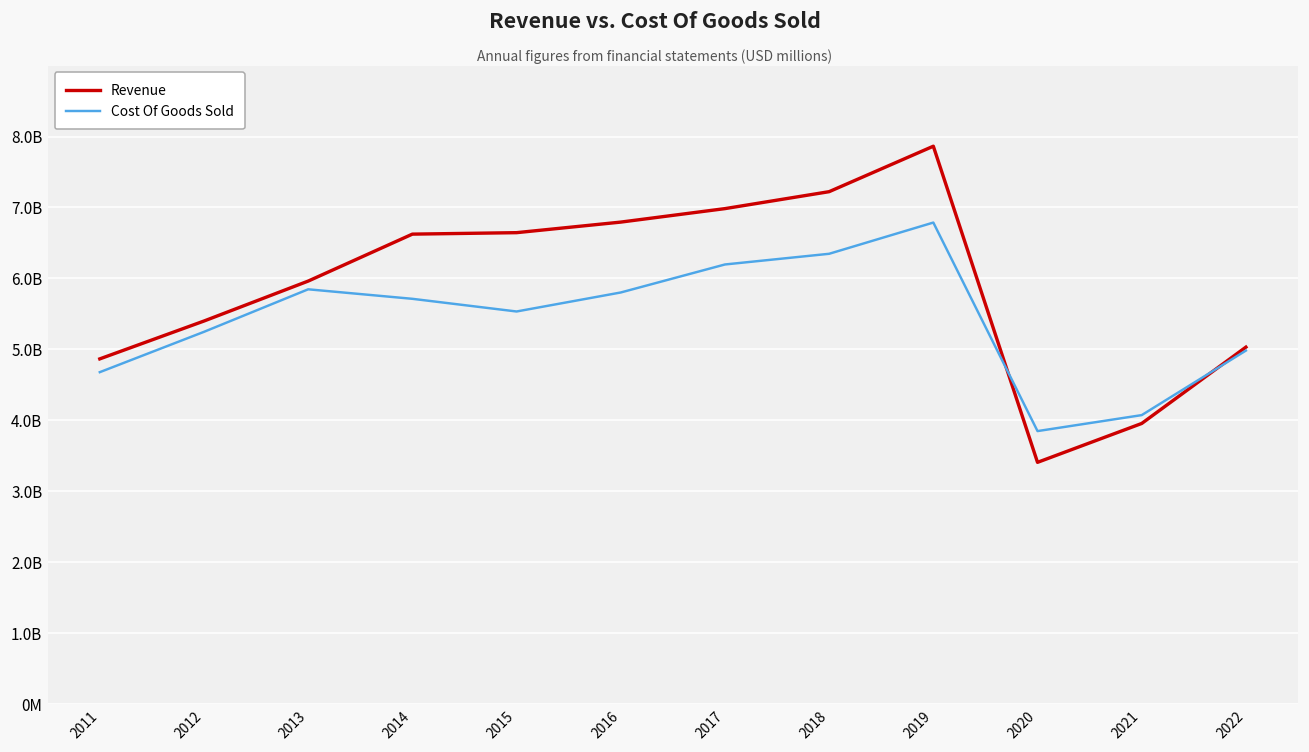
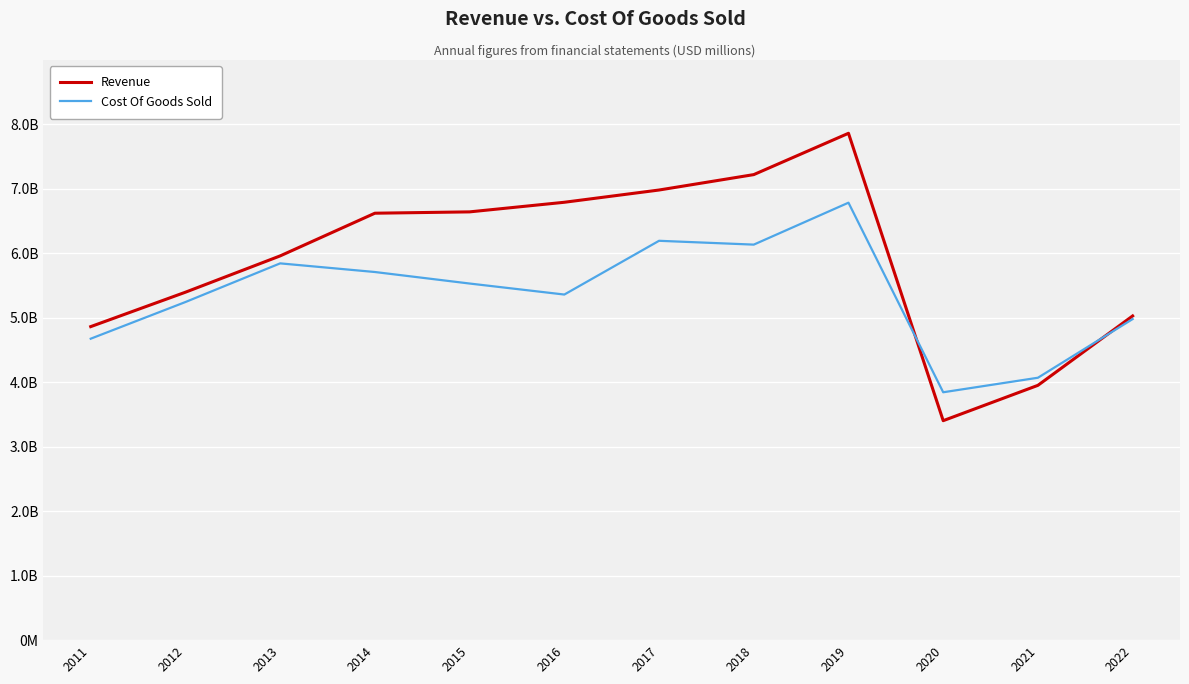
Cost Of Goods Sold, 2016: 5800000000 -> 5400000000
Cost Of Goods Sold, 2018: 6300000000 -> 6100000000
